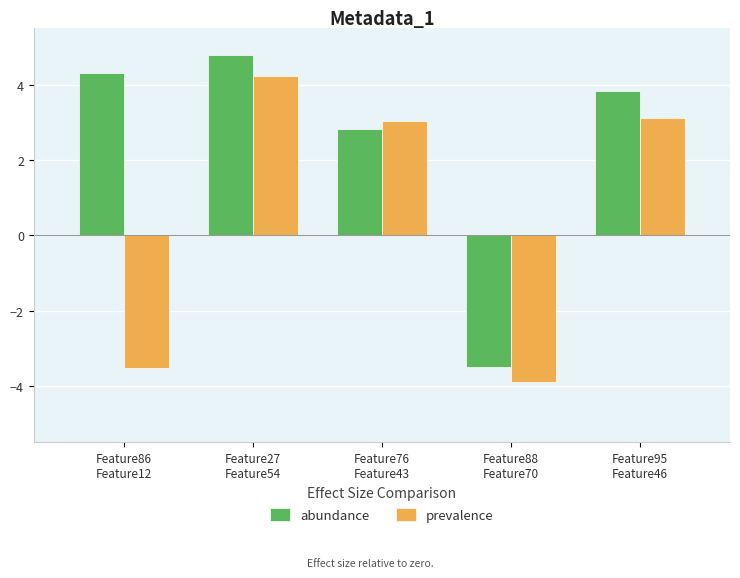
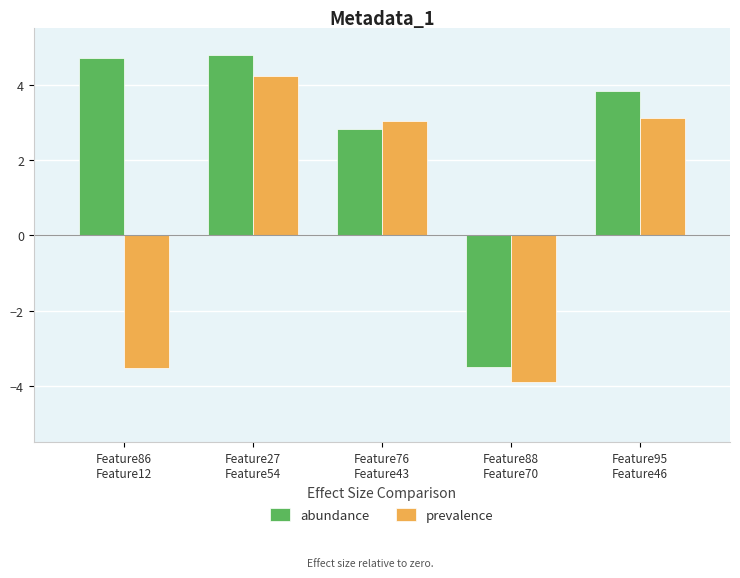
abundance, Feature86 Feature12: 4.3 -> 4.7
